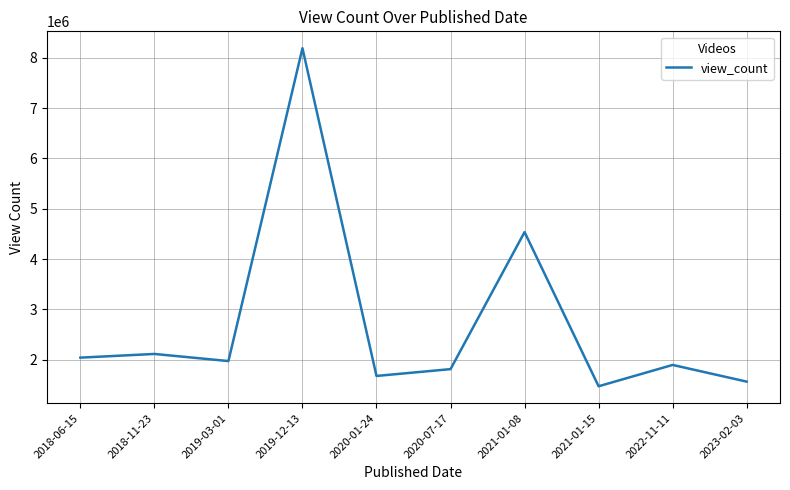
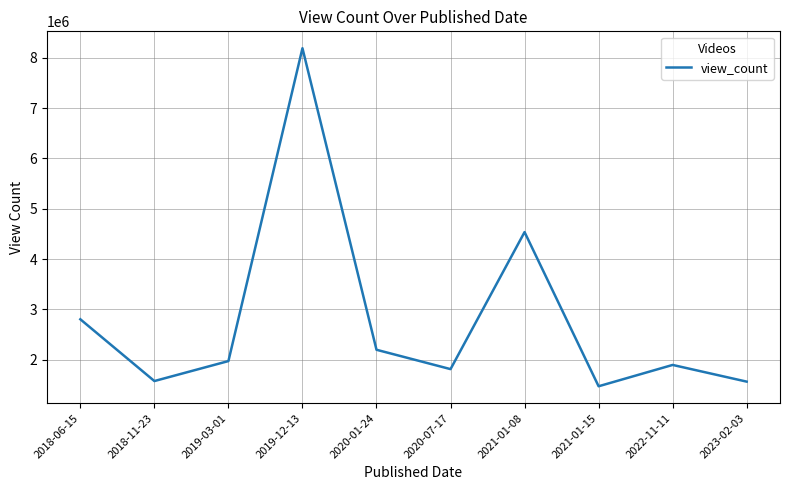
2018-06-15: 2000000 -> 2800000
2018-11-23: 2100000 -> 1600000
2020-01-24: 1700000 -> 2200000
